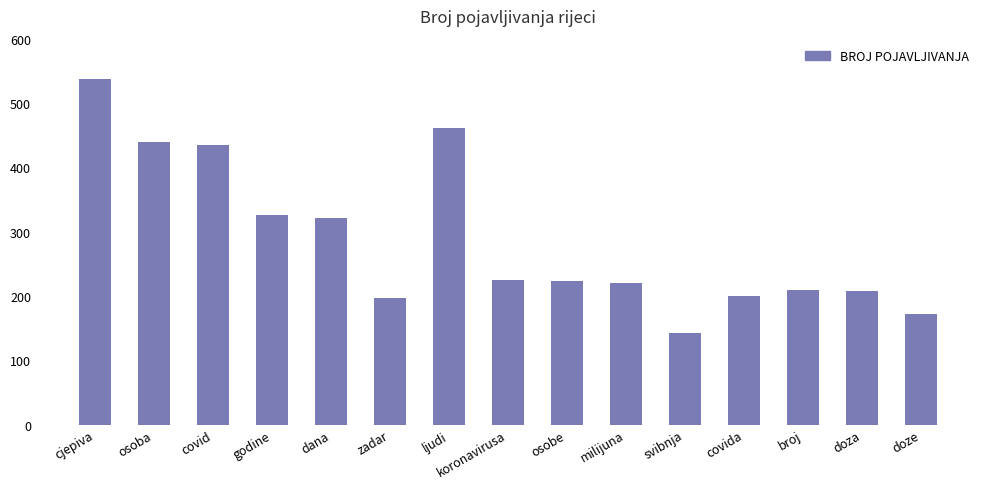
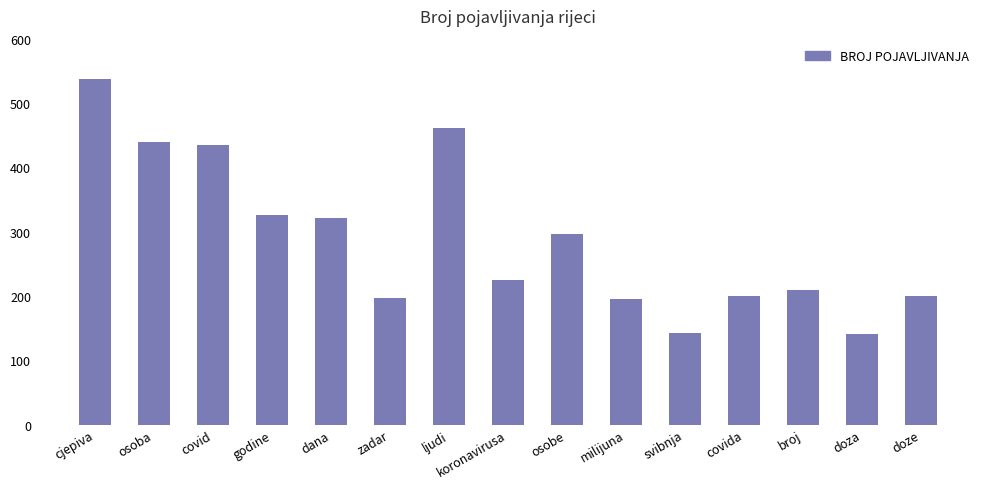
osobe: 220 -> 300
milijuna: 220 -> 200
doza: 210 -> 140
doze: 170 -> 200
